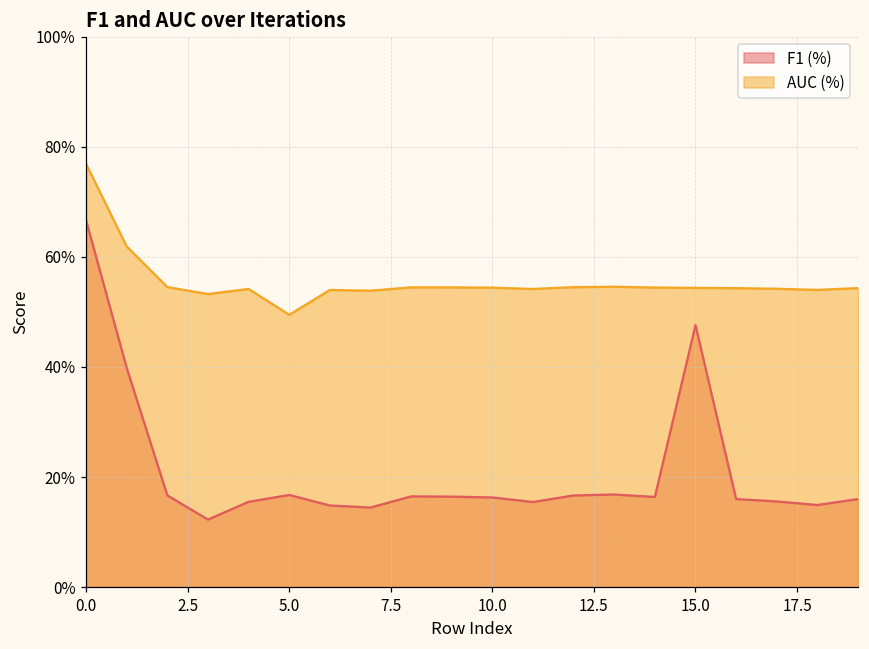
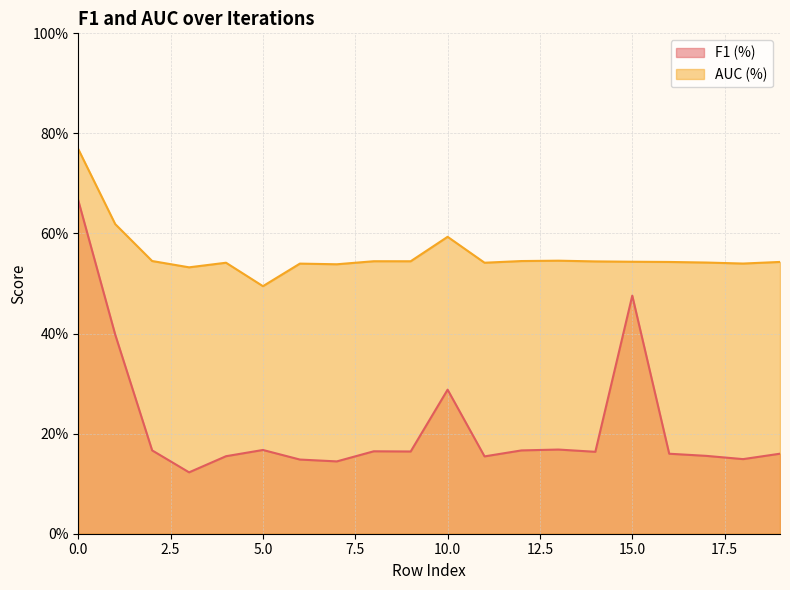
F1 (%), 10.0: 16% -> 29%
AUC (%), 10.0: 54% -> 59%
